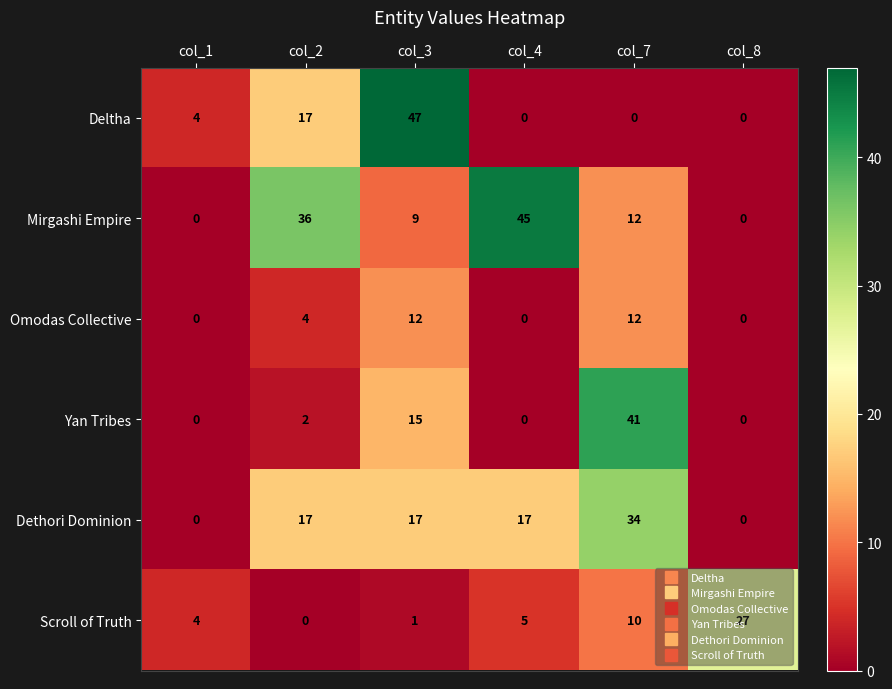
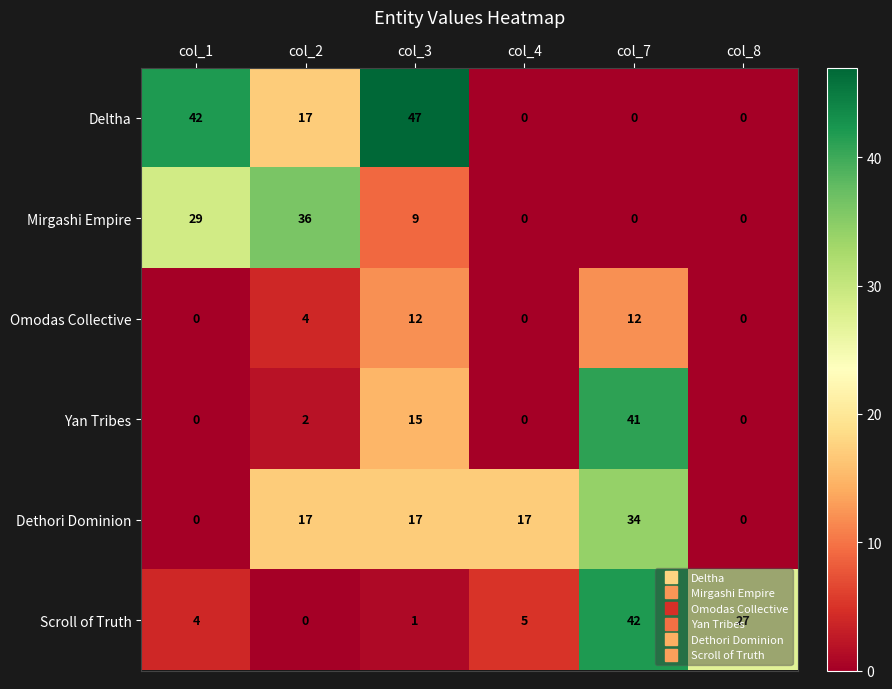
Deltha, col_1: 4 -> 42
Mirgashi Empire, col_1: 0 -> 29
Mirgashi Empire, col_4: 45 -> 0
Mirgashi Empire, col_7: 12 -> 0
Scroll of Truth, col_7: 10 -> 42
